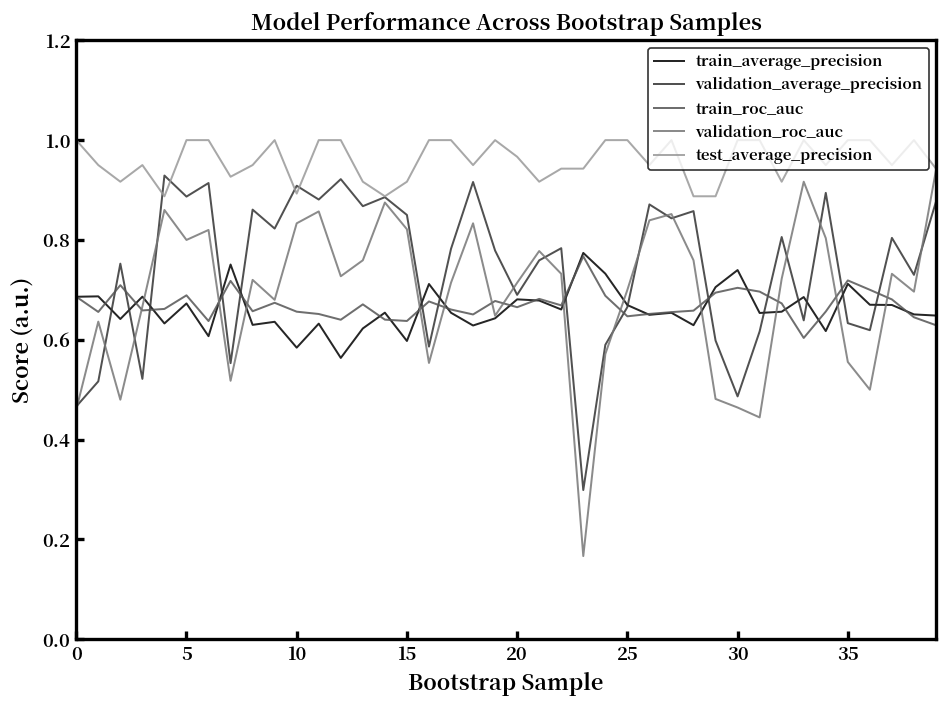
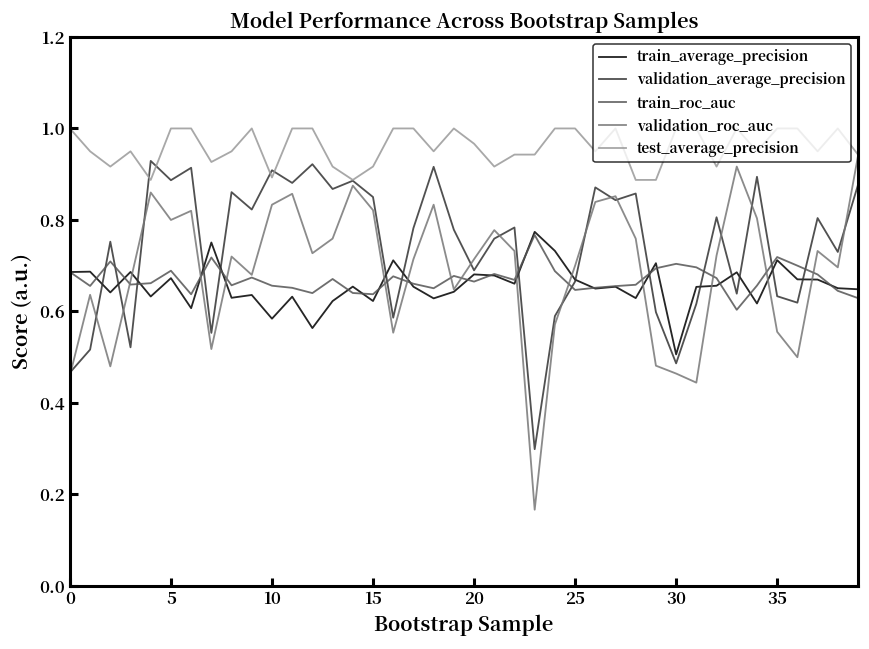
train_average_precision, 15: 0.60 -> 0.62
train_average_precision, 30: 0.74 -> 0.51
